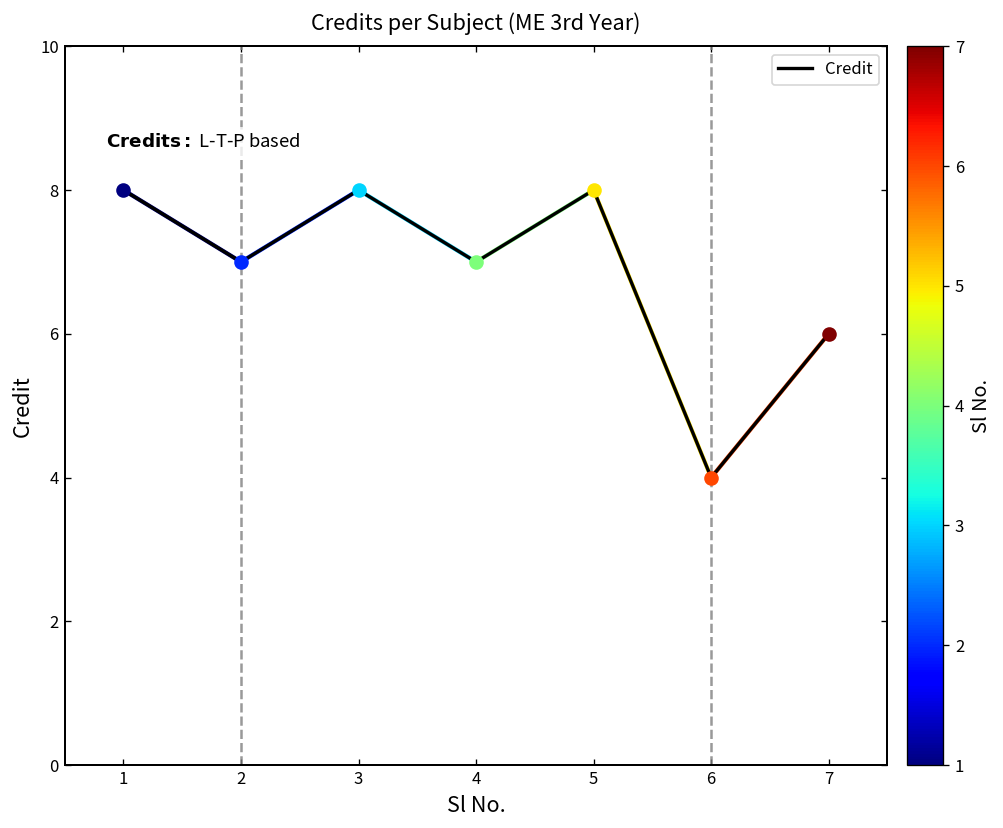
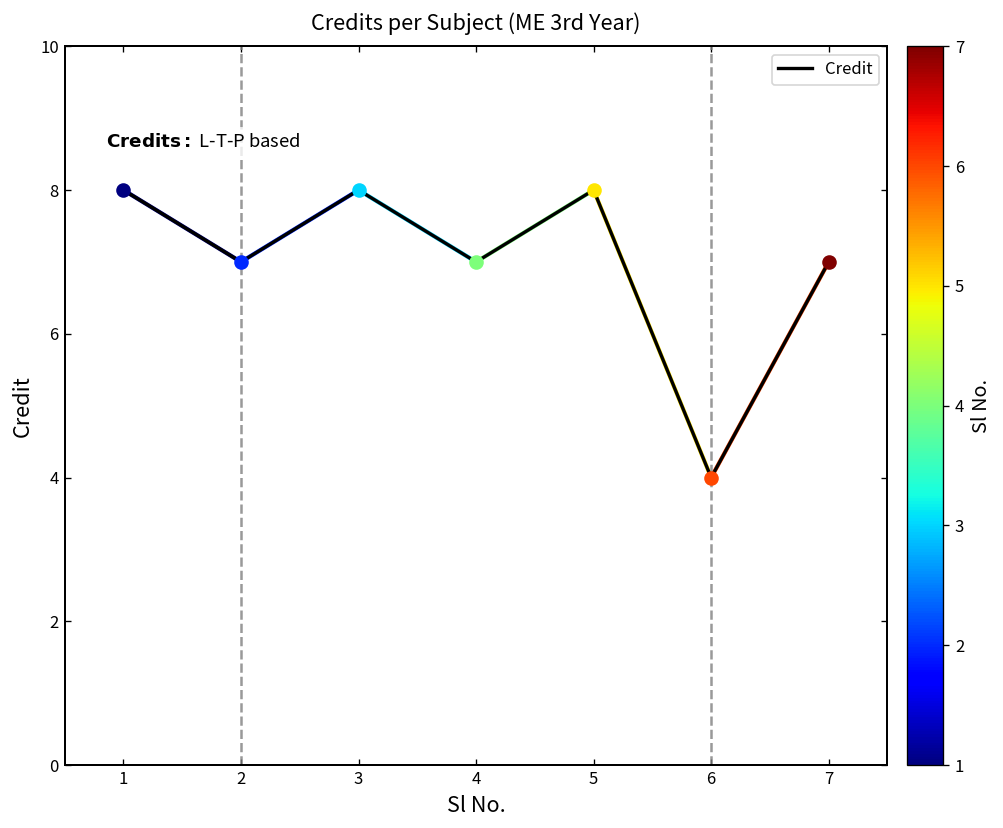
Credit, 7: 6 -> 7
